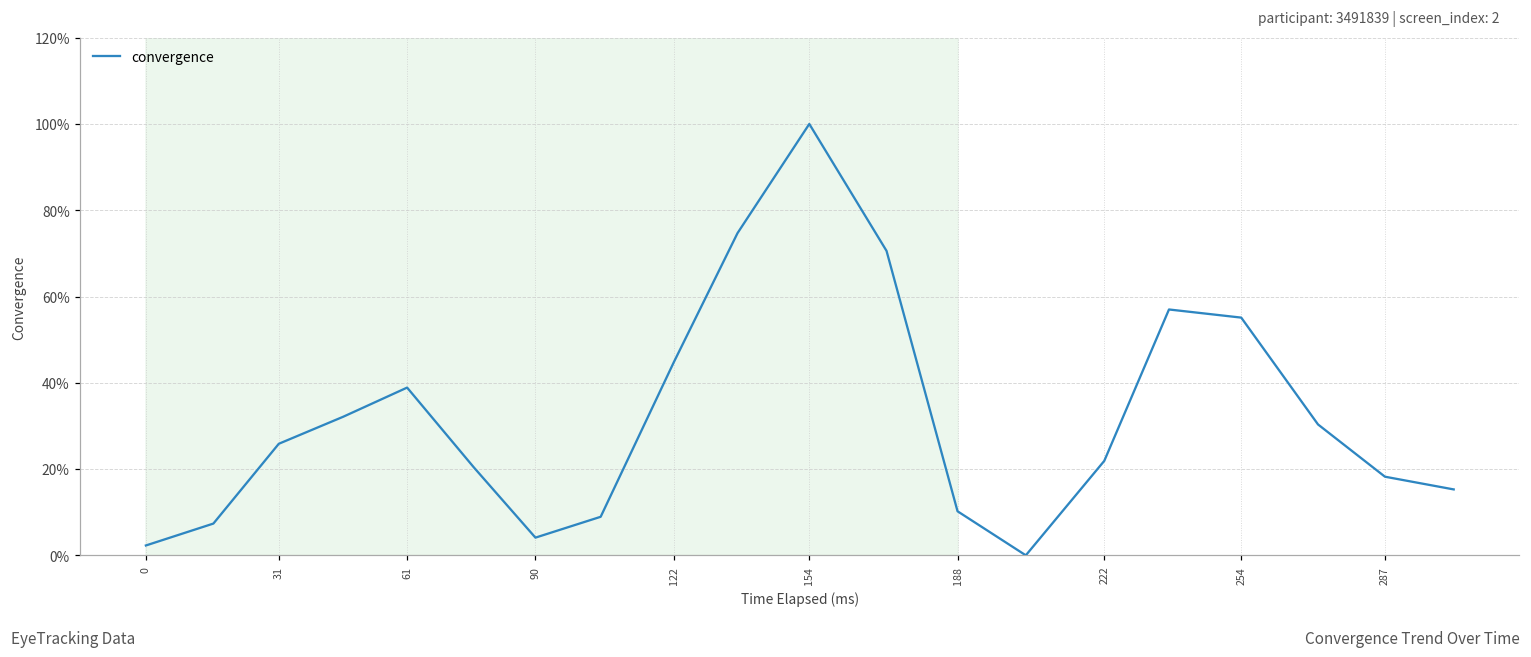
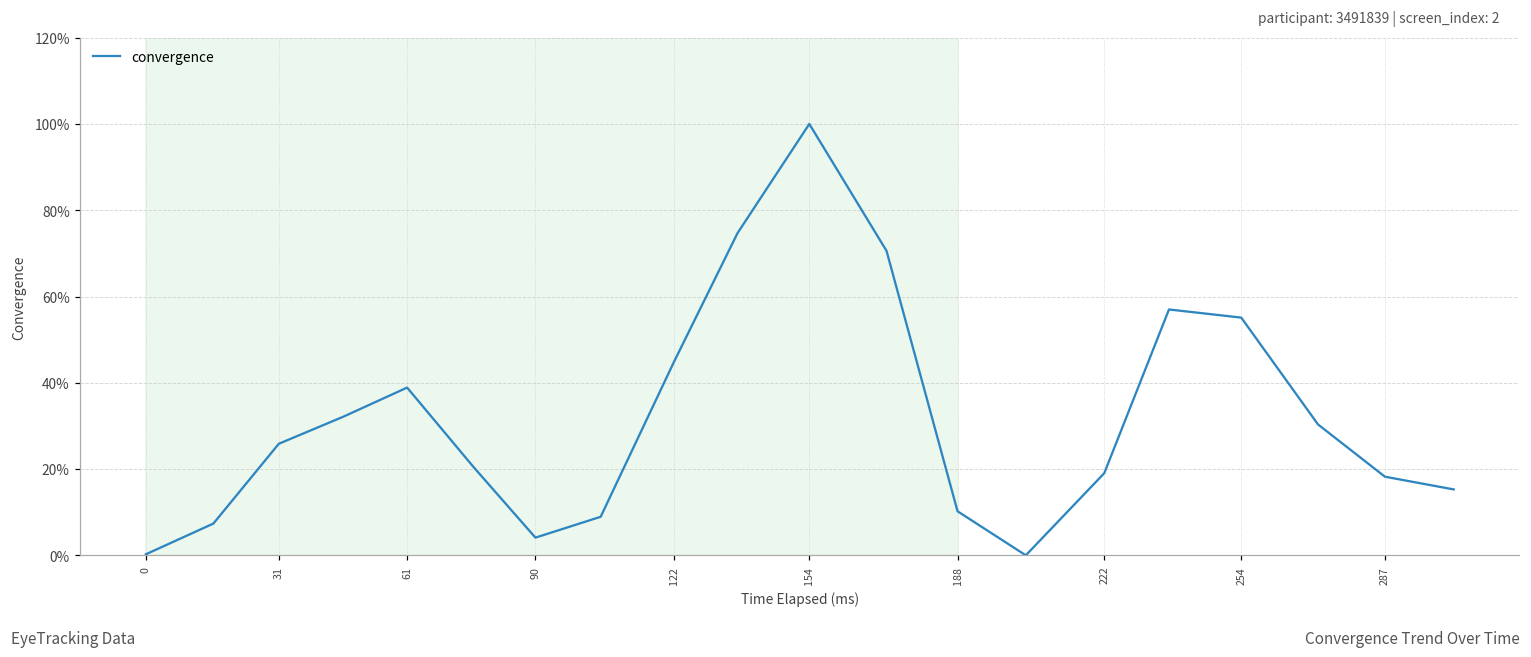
0: 2% -> 0%
222: 22% -> 19%
